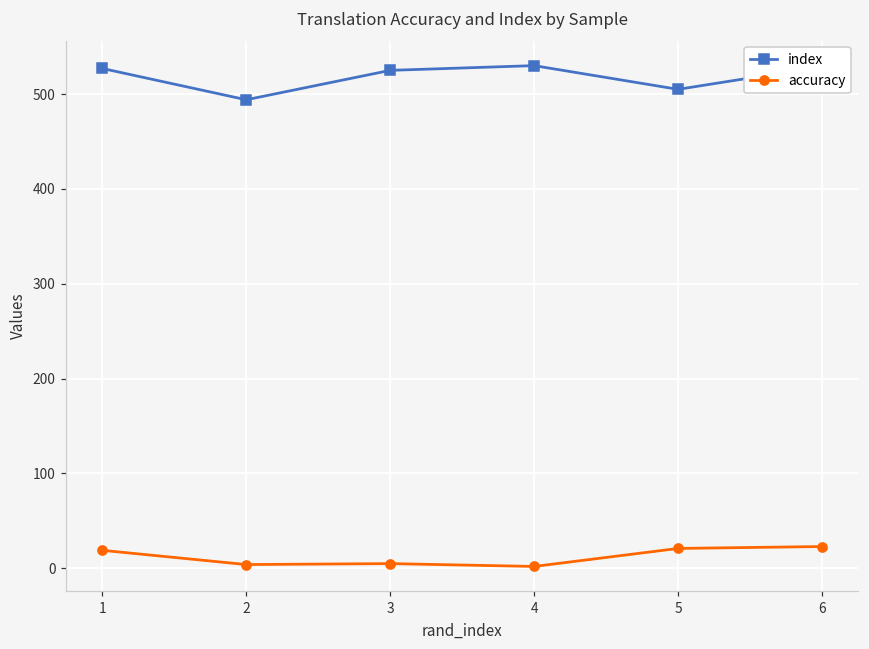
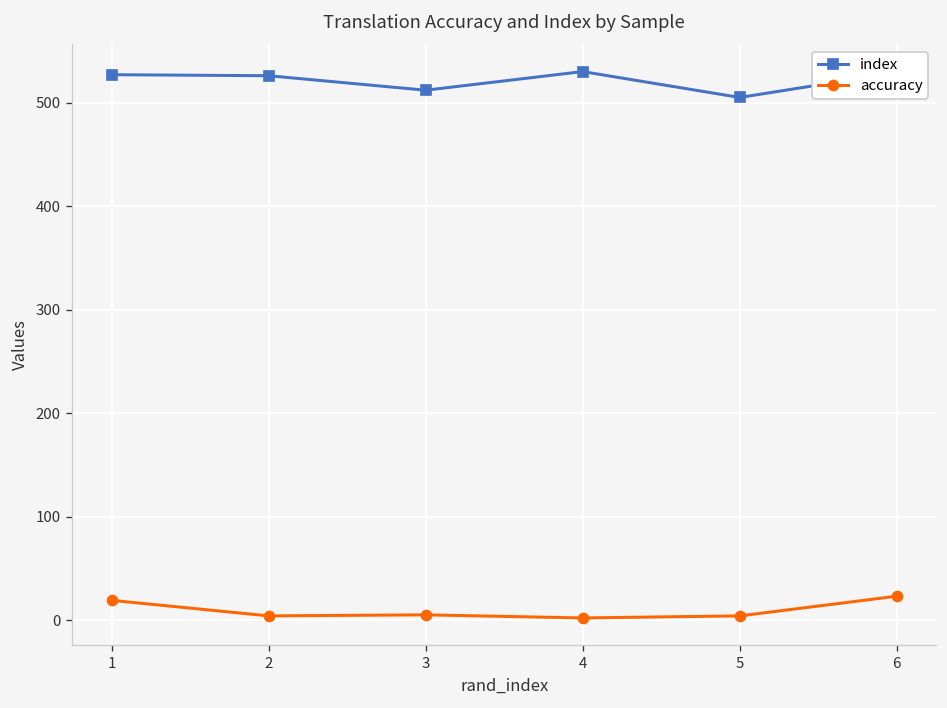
index, 2: 490 -> 530
index, 3: 530 -> 510
accuracy, 5: 20 -> 0
